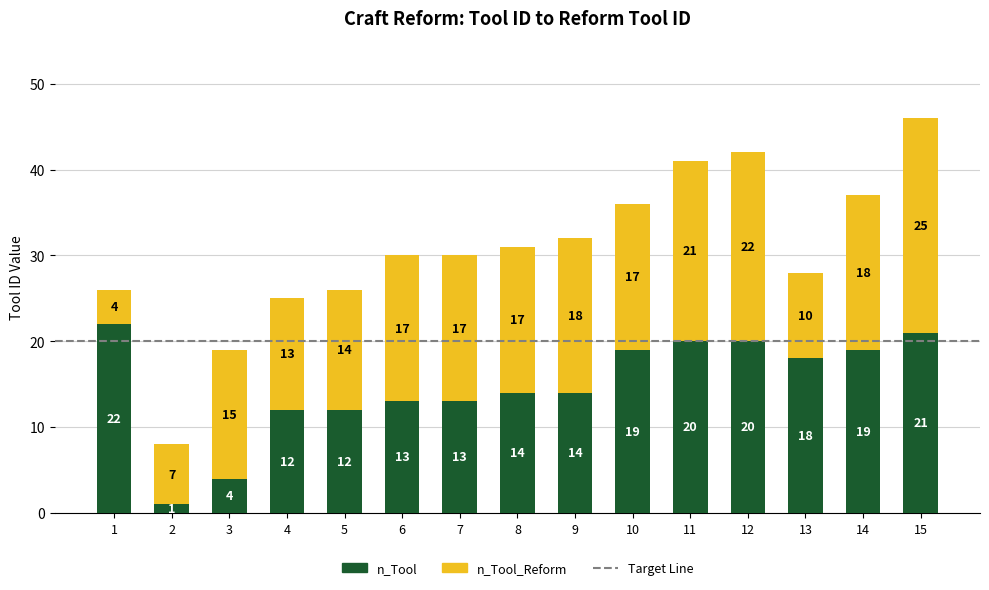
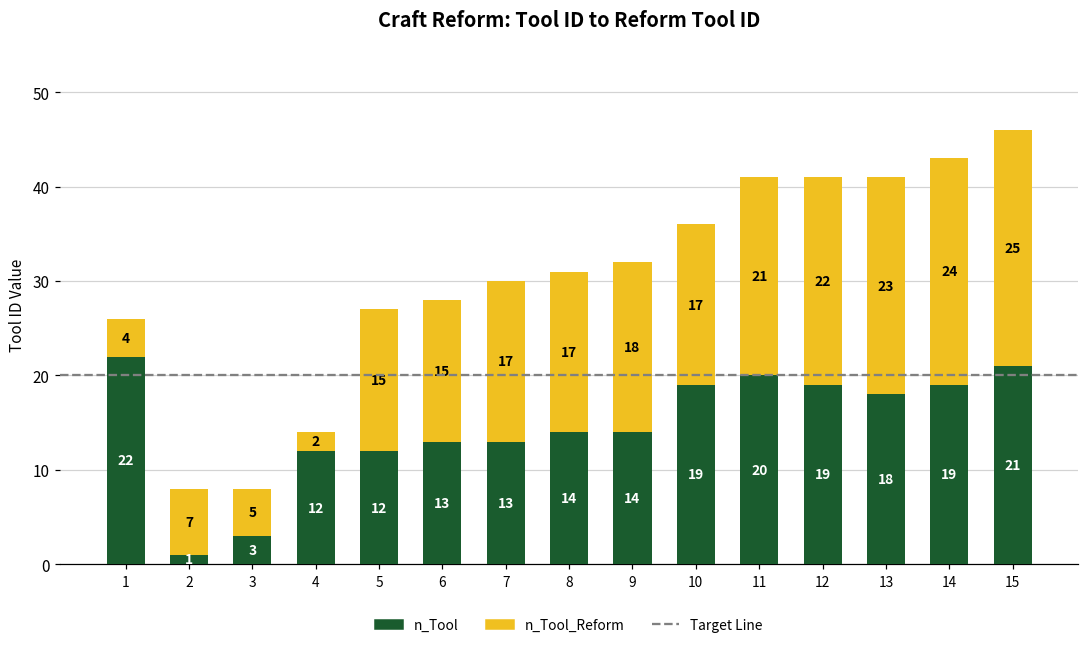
n_Tool, 3: 4 -> 3
n_Tool_Reform, 3: 15 -> 5
n_Tool_Reform, 4: 13 -> 2
n_Tool_Reform, 5: 14 -> 15
n_Tool_Reform, 6: 17 -> 15
n_Tool, 12: 20 -> 19
n_Tool_Reform, 13: 10 -> 23
n_Tool_Reform, 14: 18 -> 24
